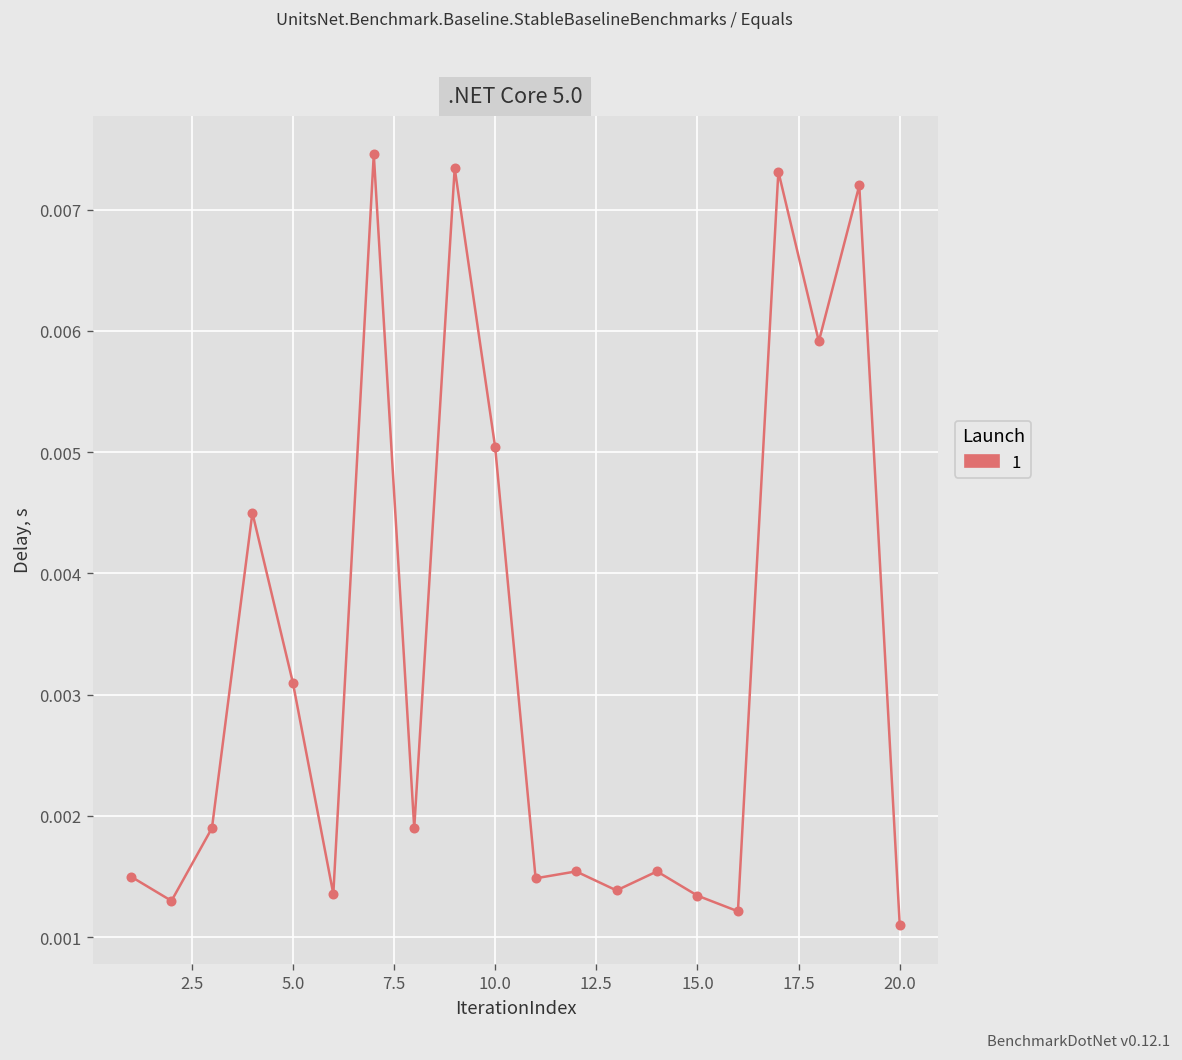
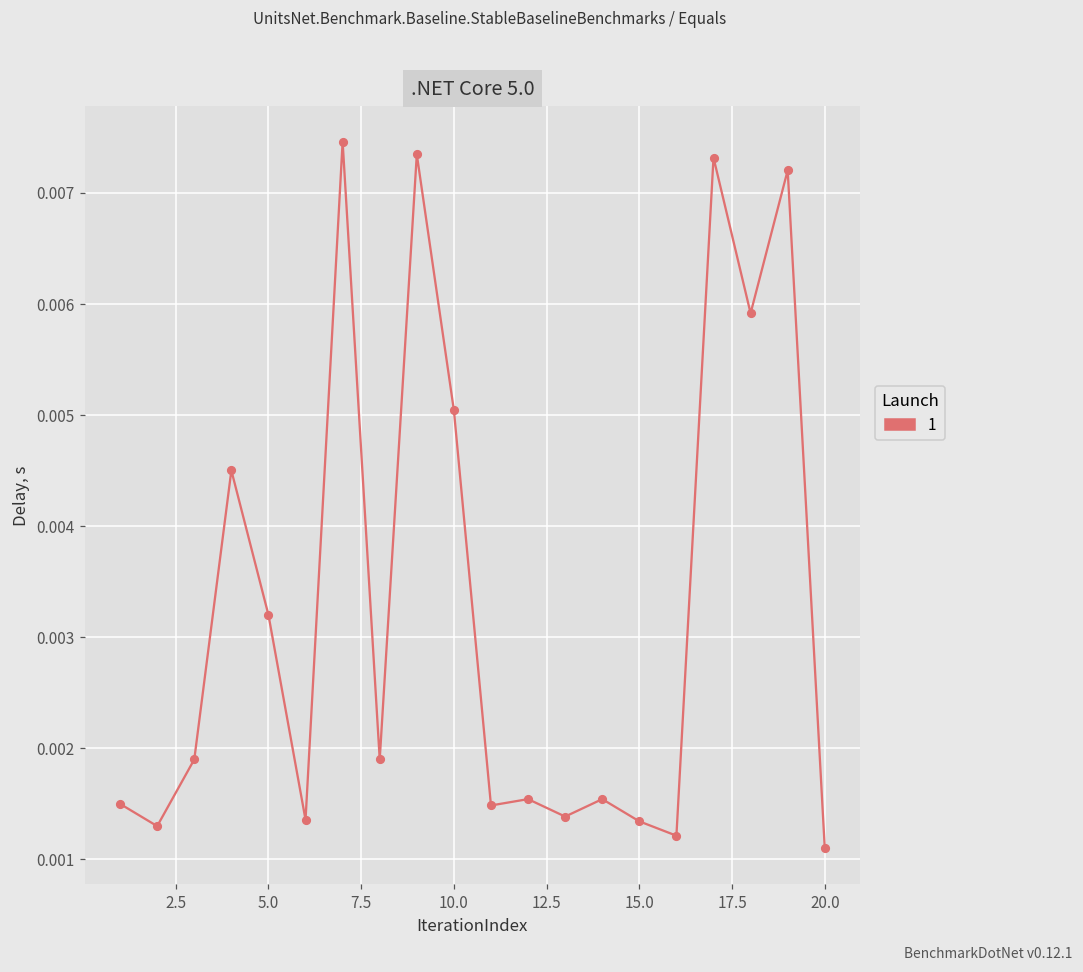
5.0: 0.0031 -> 0.0032
